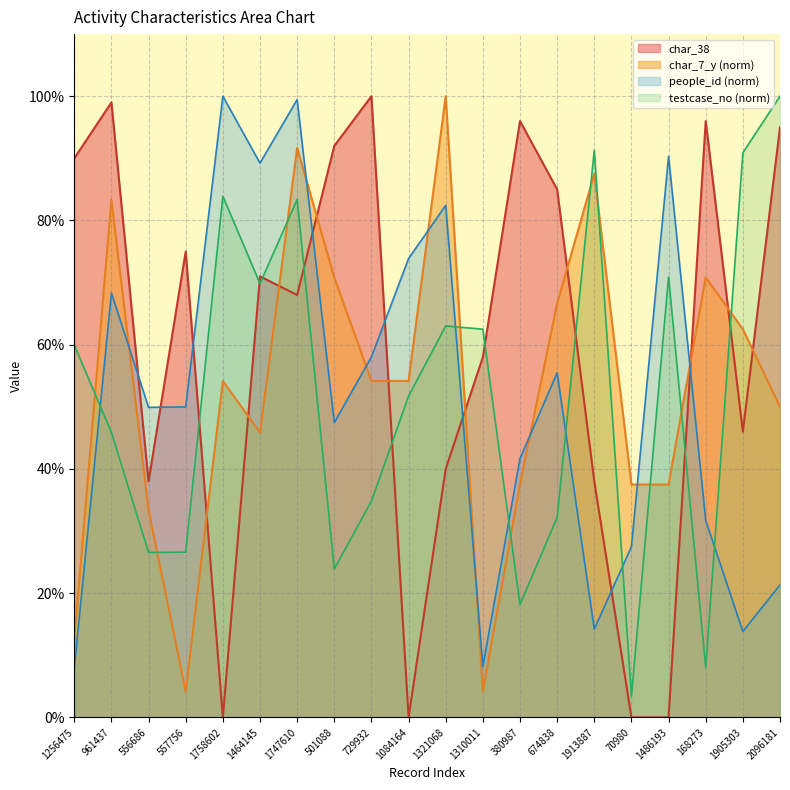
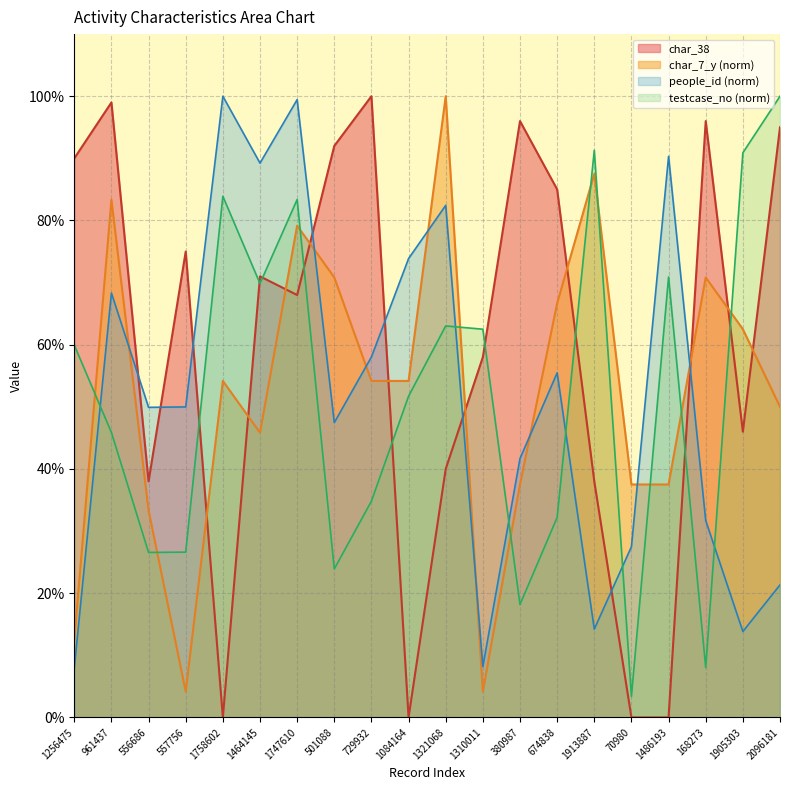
char_7_y (norm), 1747610: 92% -> 79%
